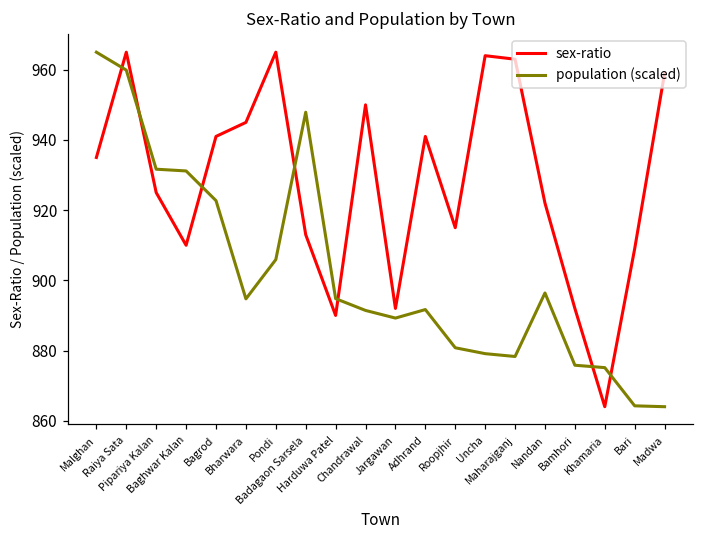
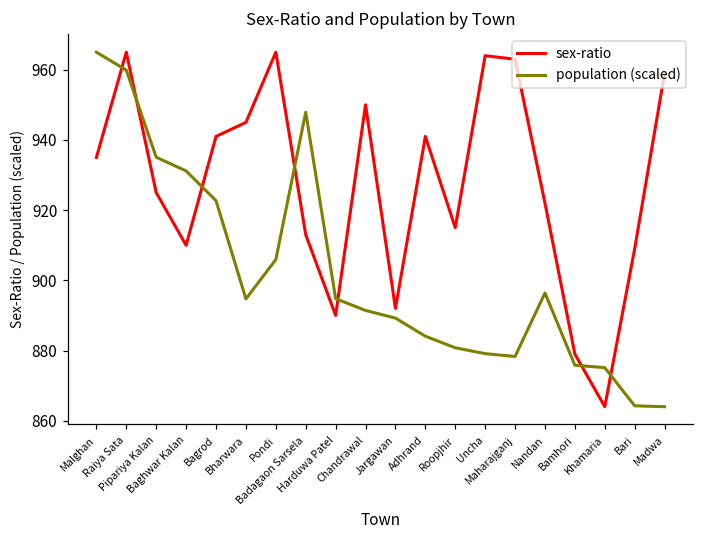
population (scaled), Pipariya Kalan: 932 -> 935
population (scaled), Adhrand: 892 -> 884
sex-ratio, Bamhori: 892 -> 879
